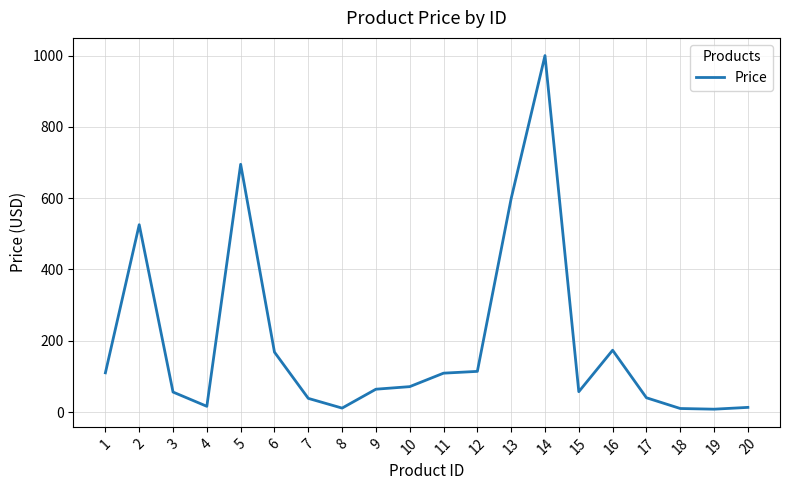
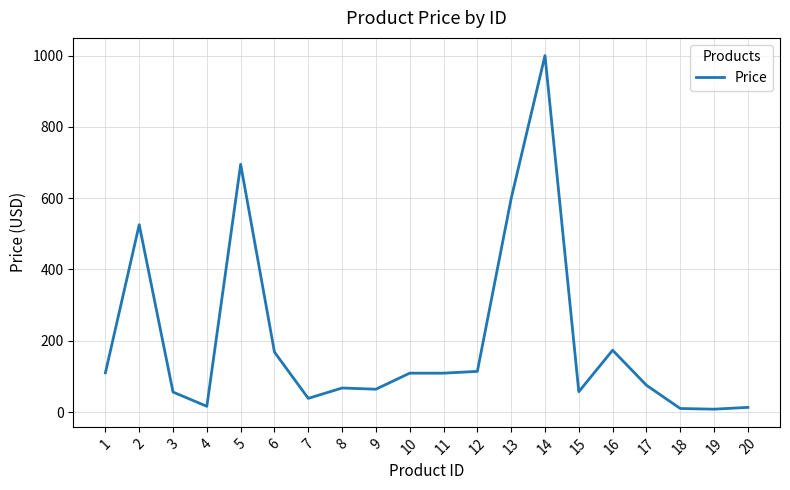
8: 10 -> 70
10: 70 -> 110
17: 40 -> 80
